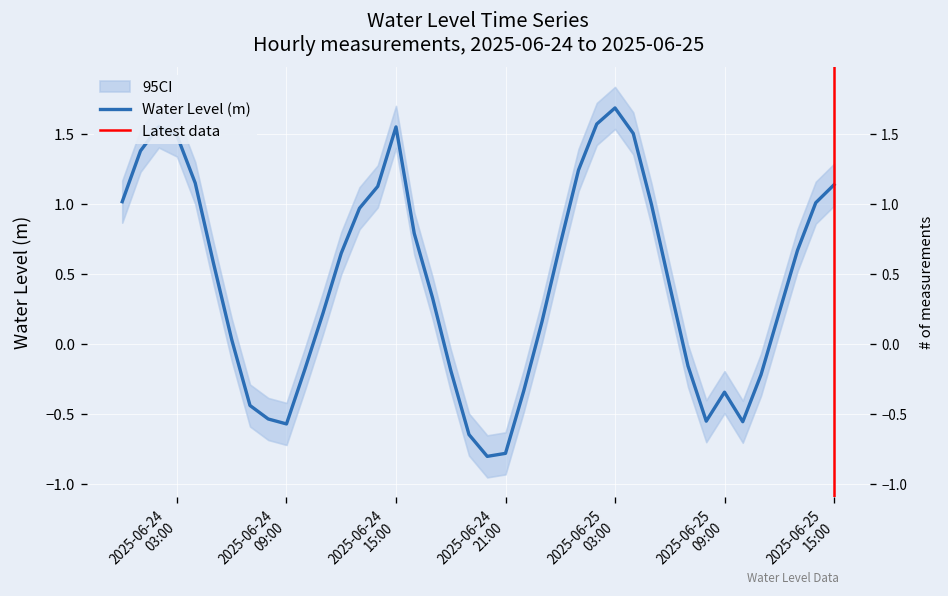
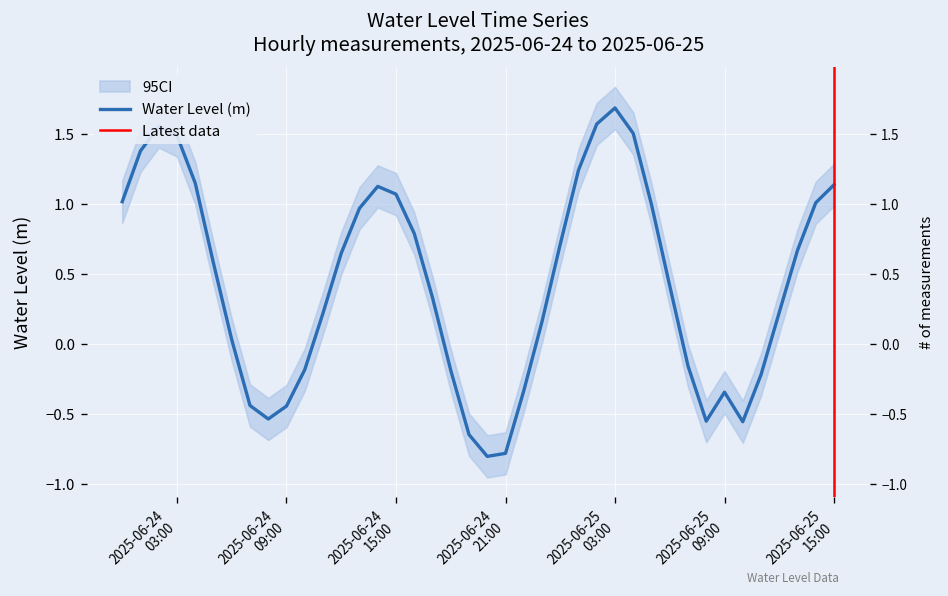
Water Level (m), 2025-06-24 09:00: -0.57 -> -0.44
Water Level (m), 2025-06-24 15:00: 1.55 -> 1.07
